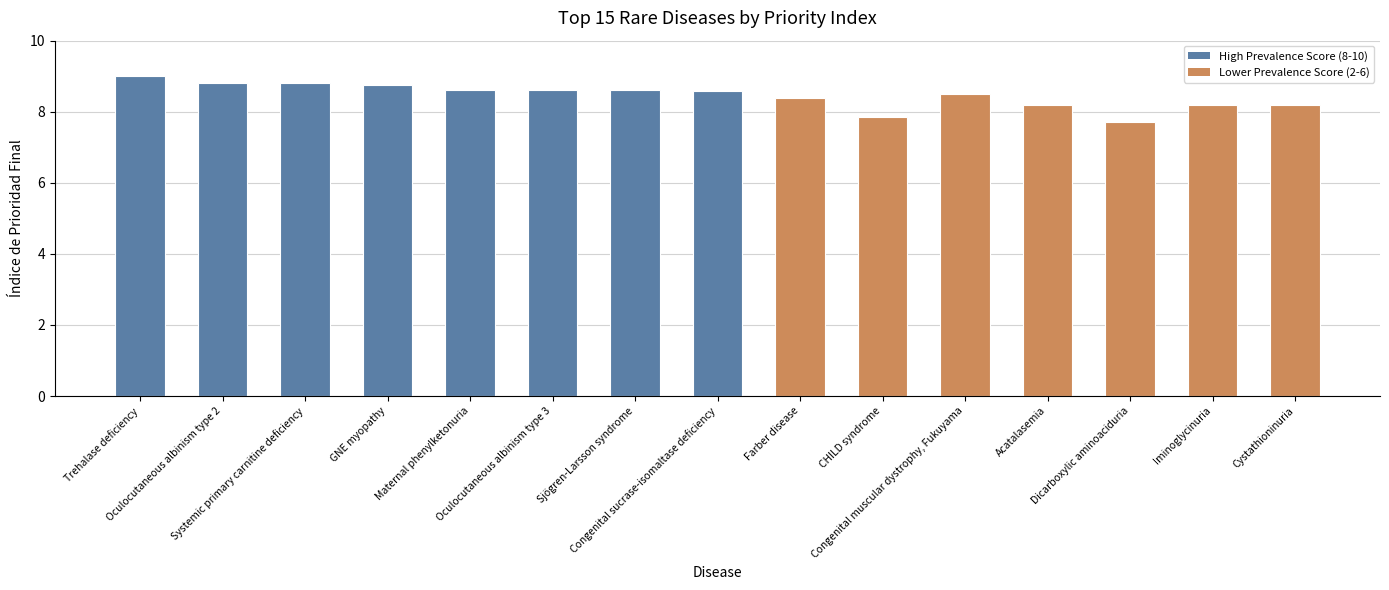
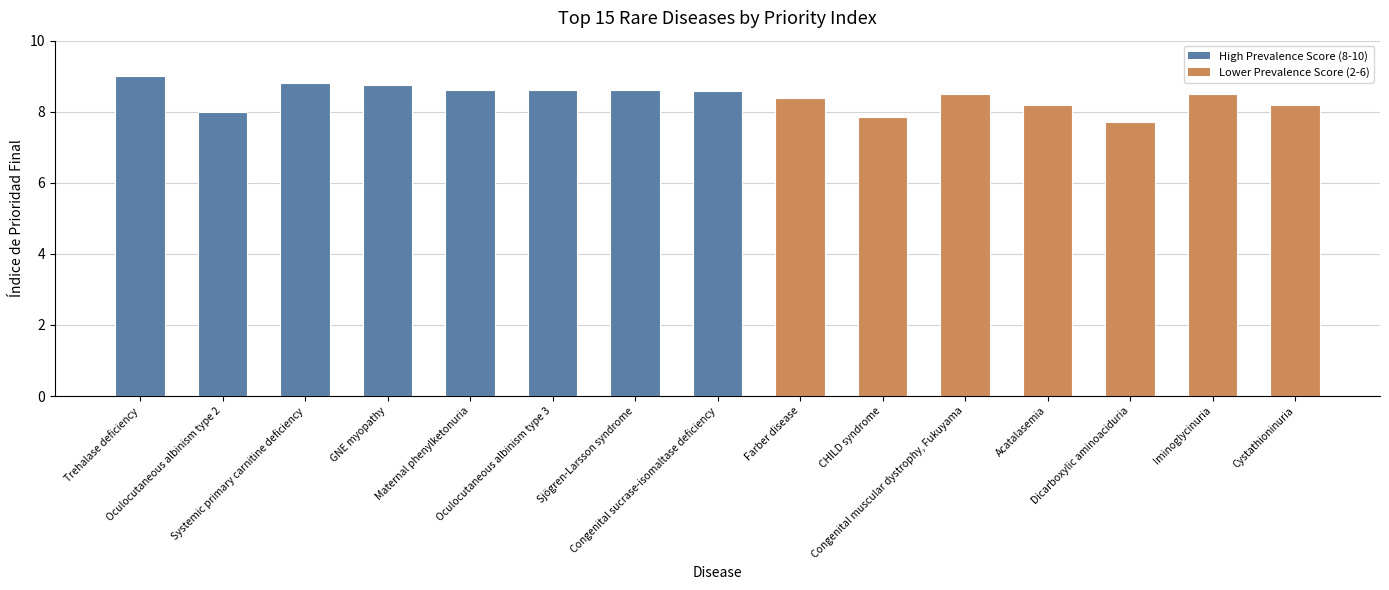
Oculocutaneous albinism type 2: 8.8 -> 8.0
Iminoglycinuria: 8.2 -> 8.5
